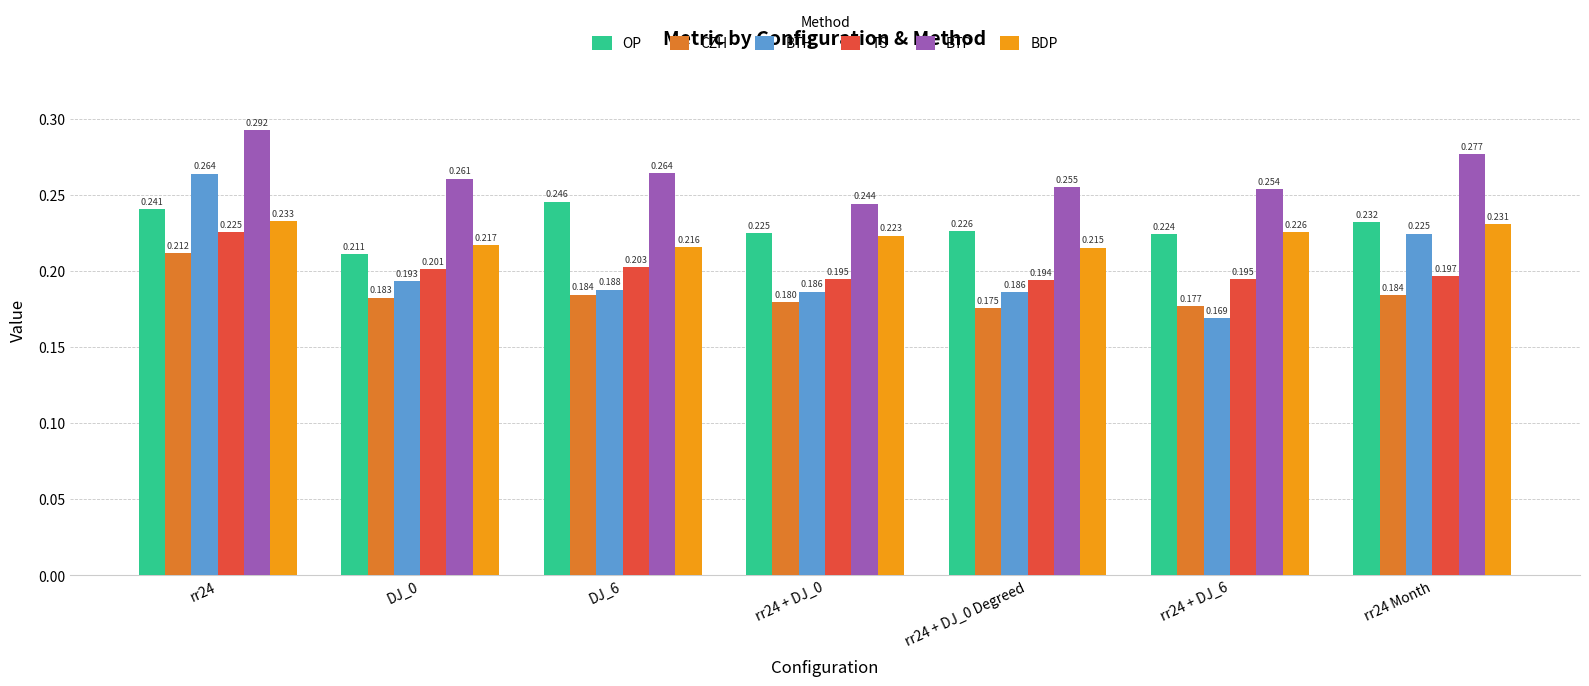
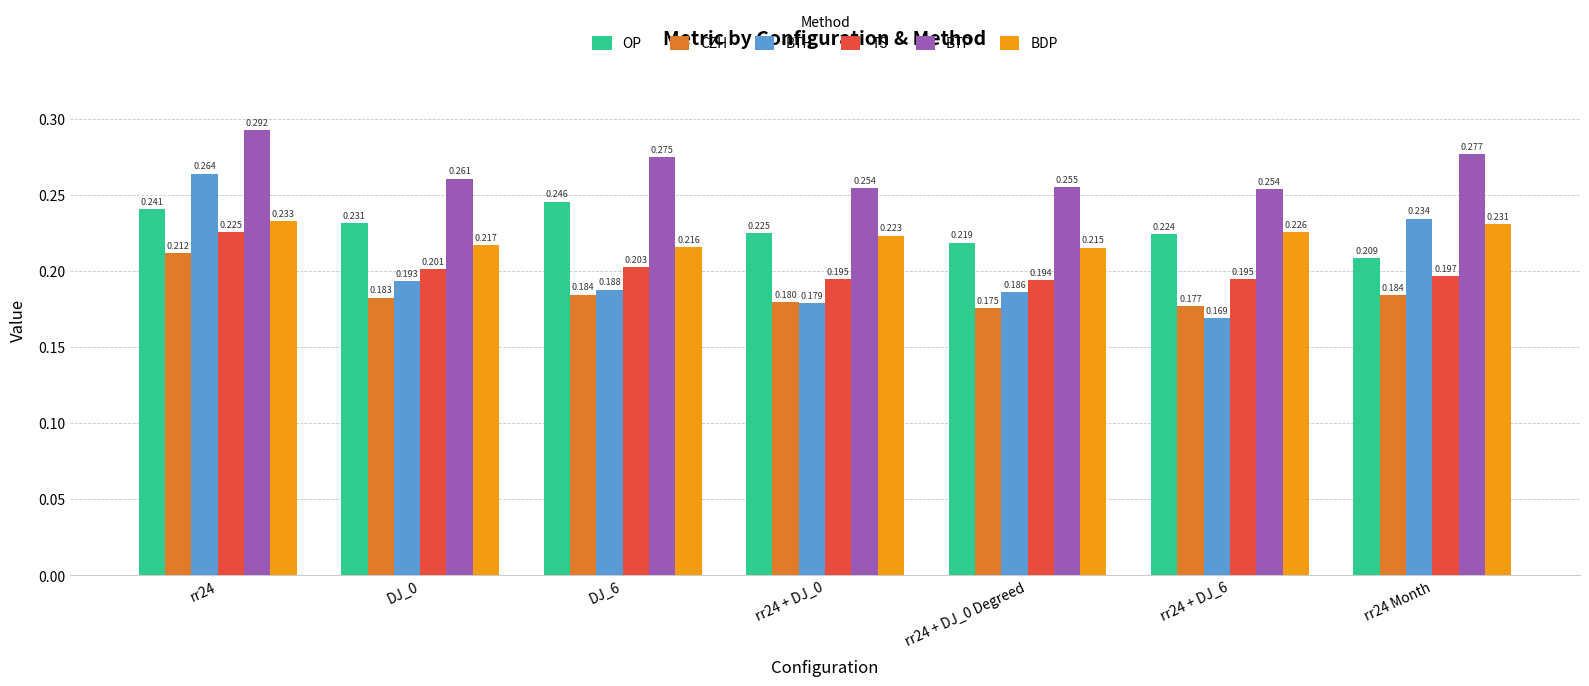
OP, DJ_0: 0.211 -> 0.231
BTP, DJ_6: 0.264 -> 0.275
BTH, rr24 + DJ_0: 0.186 -> 0.179
BTP, rr24 + DJ_0: 0.244 -> 0.254
OP, rr24 + DJ_0 Degreed: 0.226 -> 0.219
OP, rr24 Month: 0.232 -> 0.209
BTH, rr24 Month: 0.225 -> 0.234
